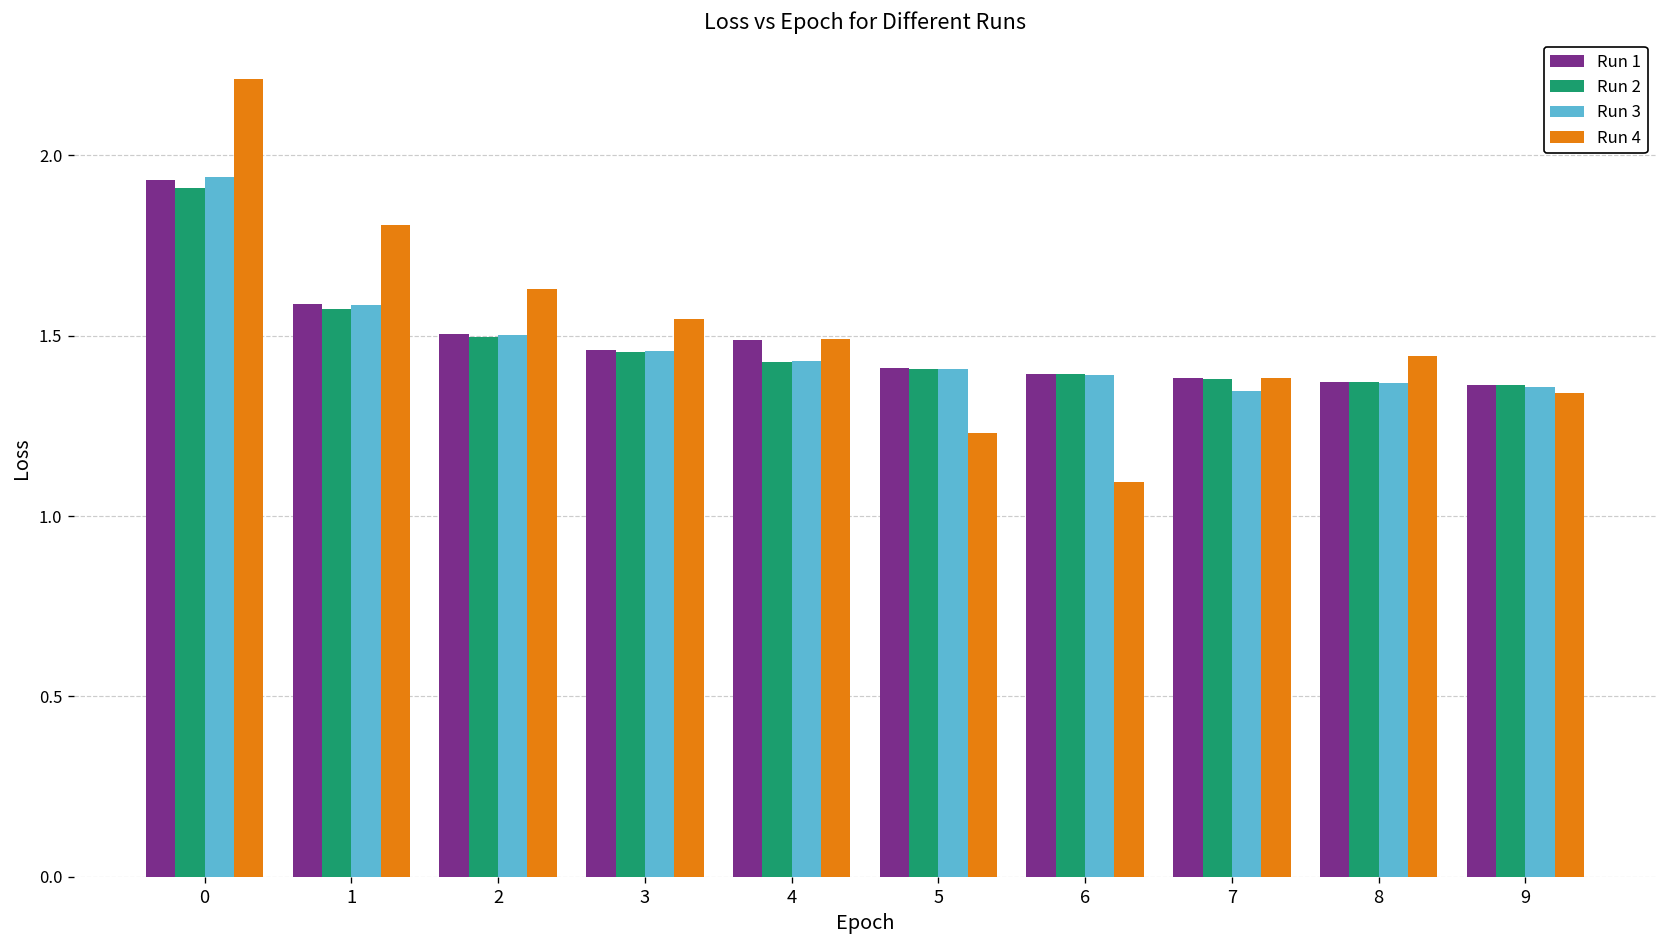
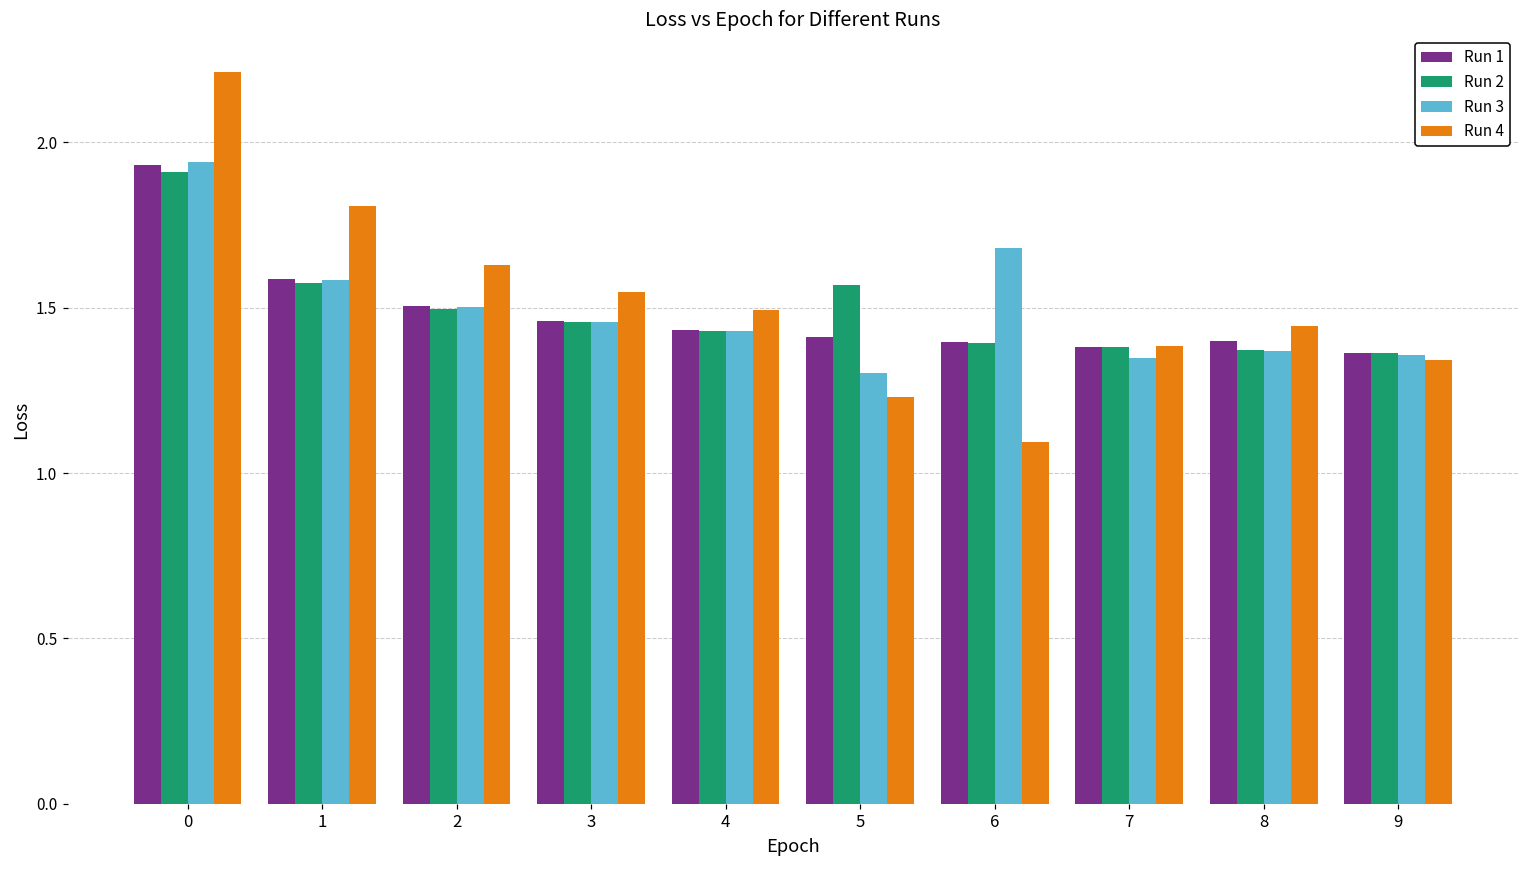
Run 1, 4: 1.49 -> 1.43
Run 2, 5: 1.41 -> 1.57
Run 3, 5: 1.41 -> 1.30
Run 3, 6: 1.39 -> 1.68
Run 1, 8: 1.37 -> 1.40
